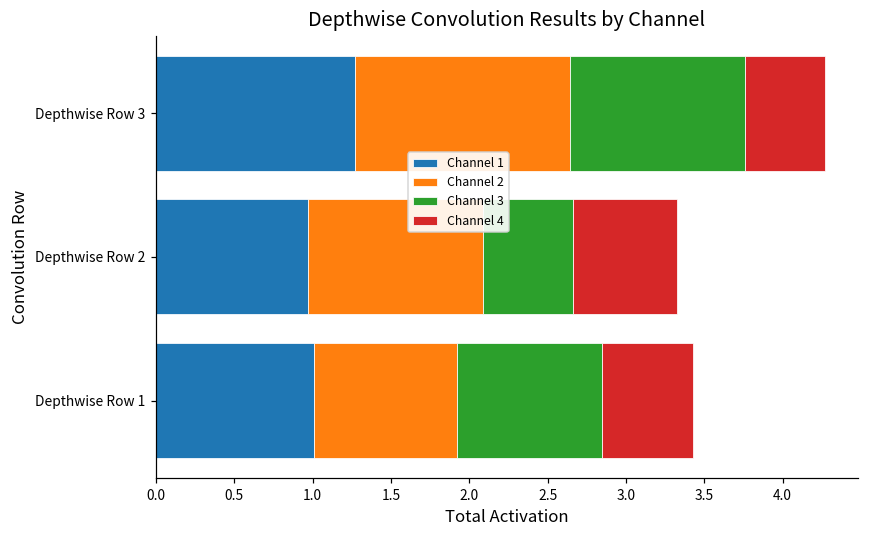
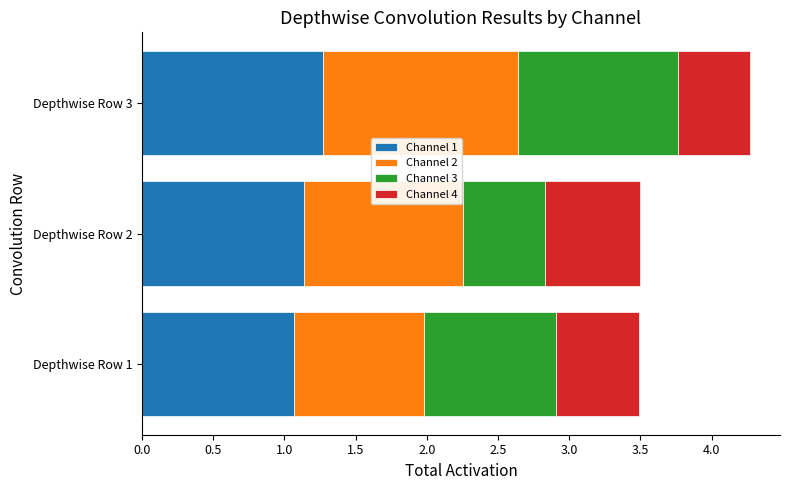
Channel 1, Depthwise Row 2: 0.97 -> 1.14
Channel 1, Depthwise Row 1: 1.01 -> 1.07
